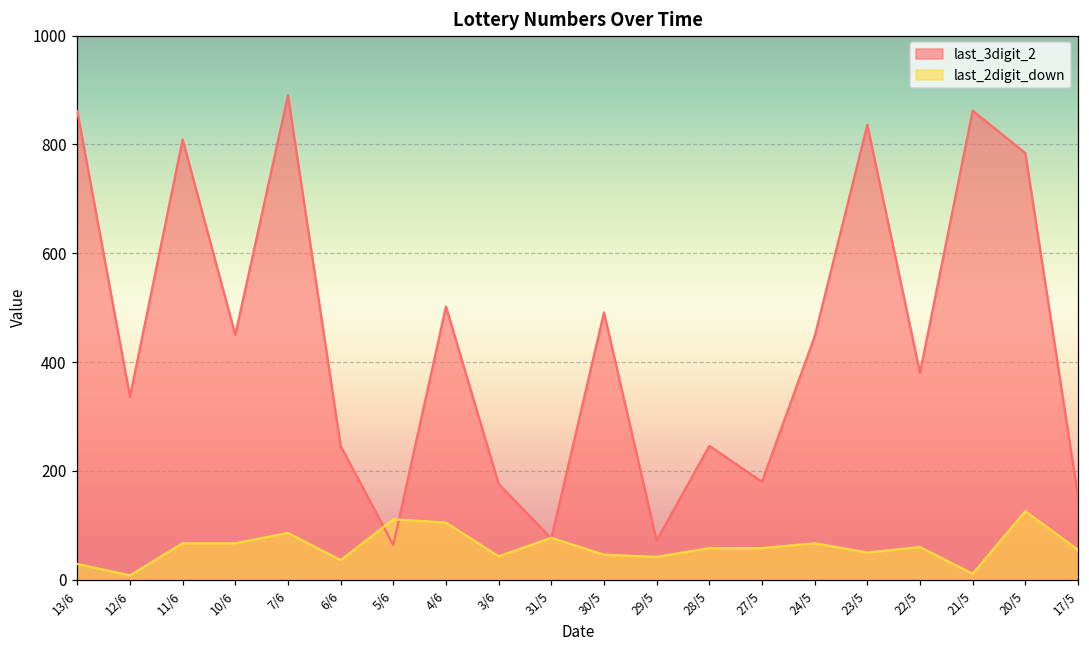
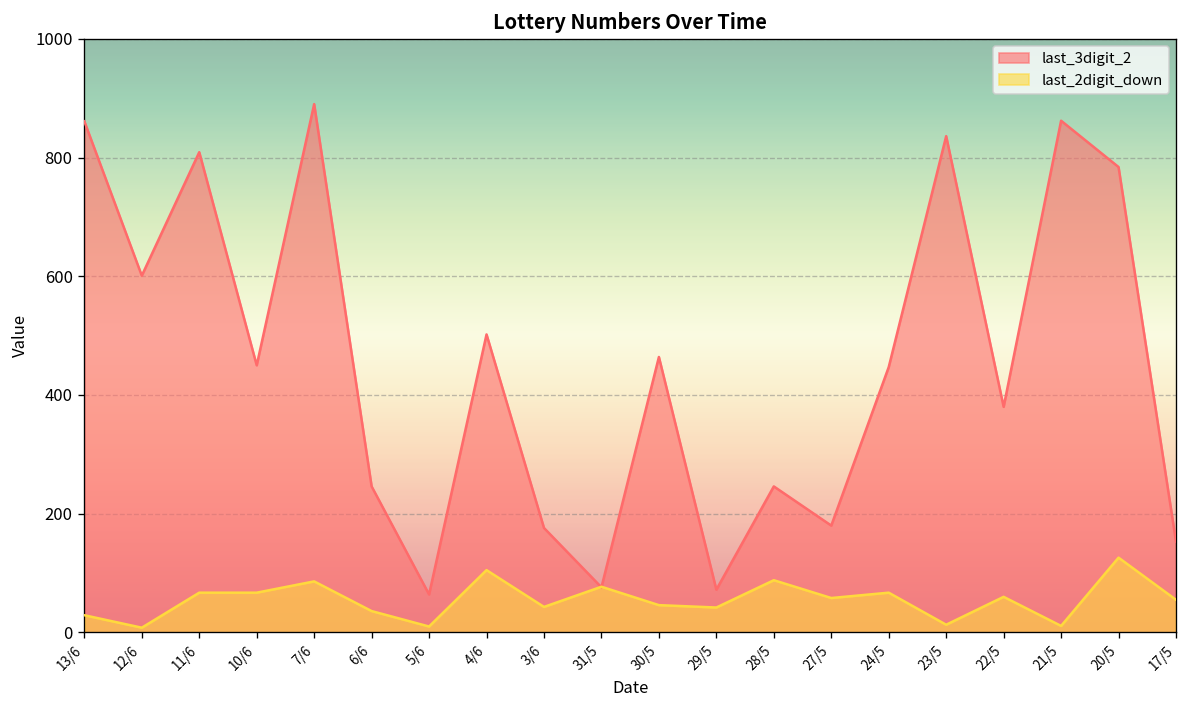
last_3digit_2, 12/6: 340 -> 600
last_2digit_down, 5/6: 110 -> 10
last_3digit_2, 30/5: 490 -> 460
last_2digit_down, 28/5: 60 -> 90
last_2digit_down, 23/5: 50 -> 10
